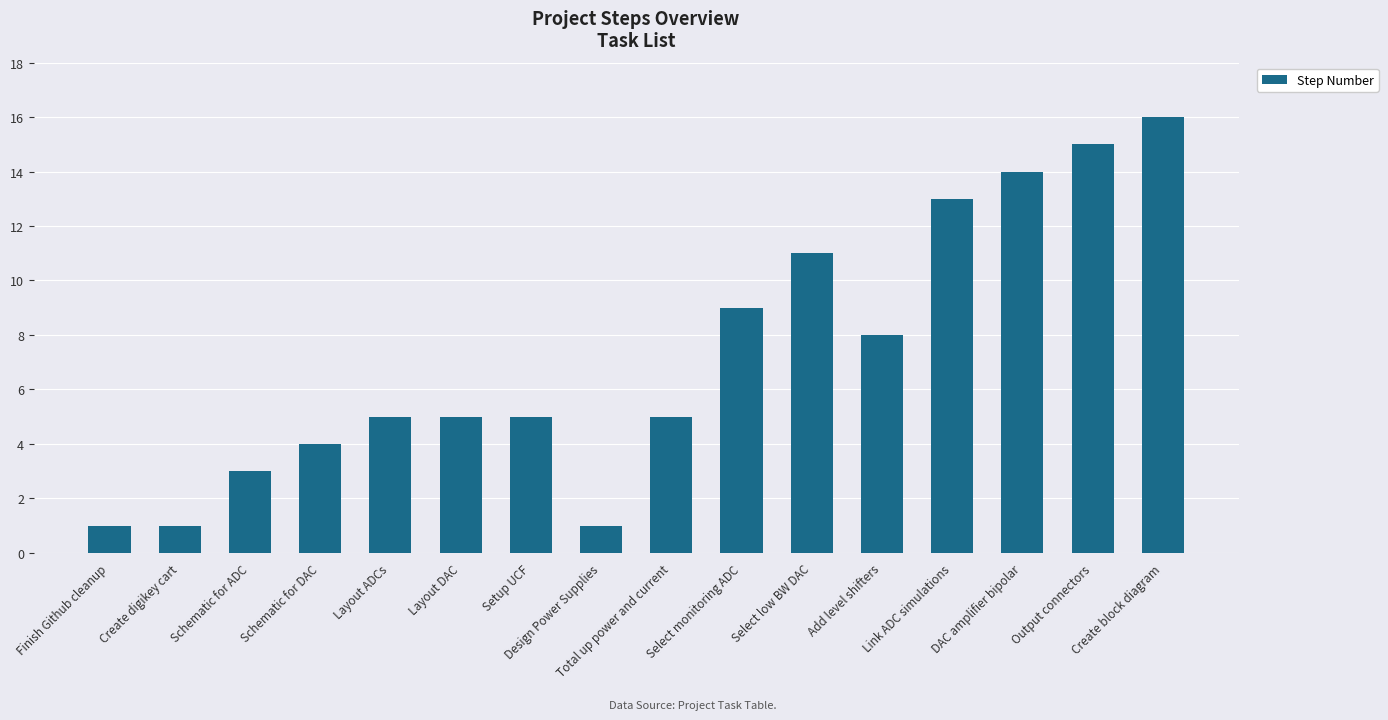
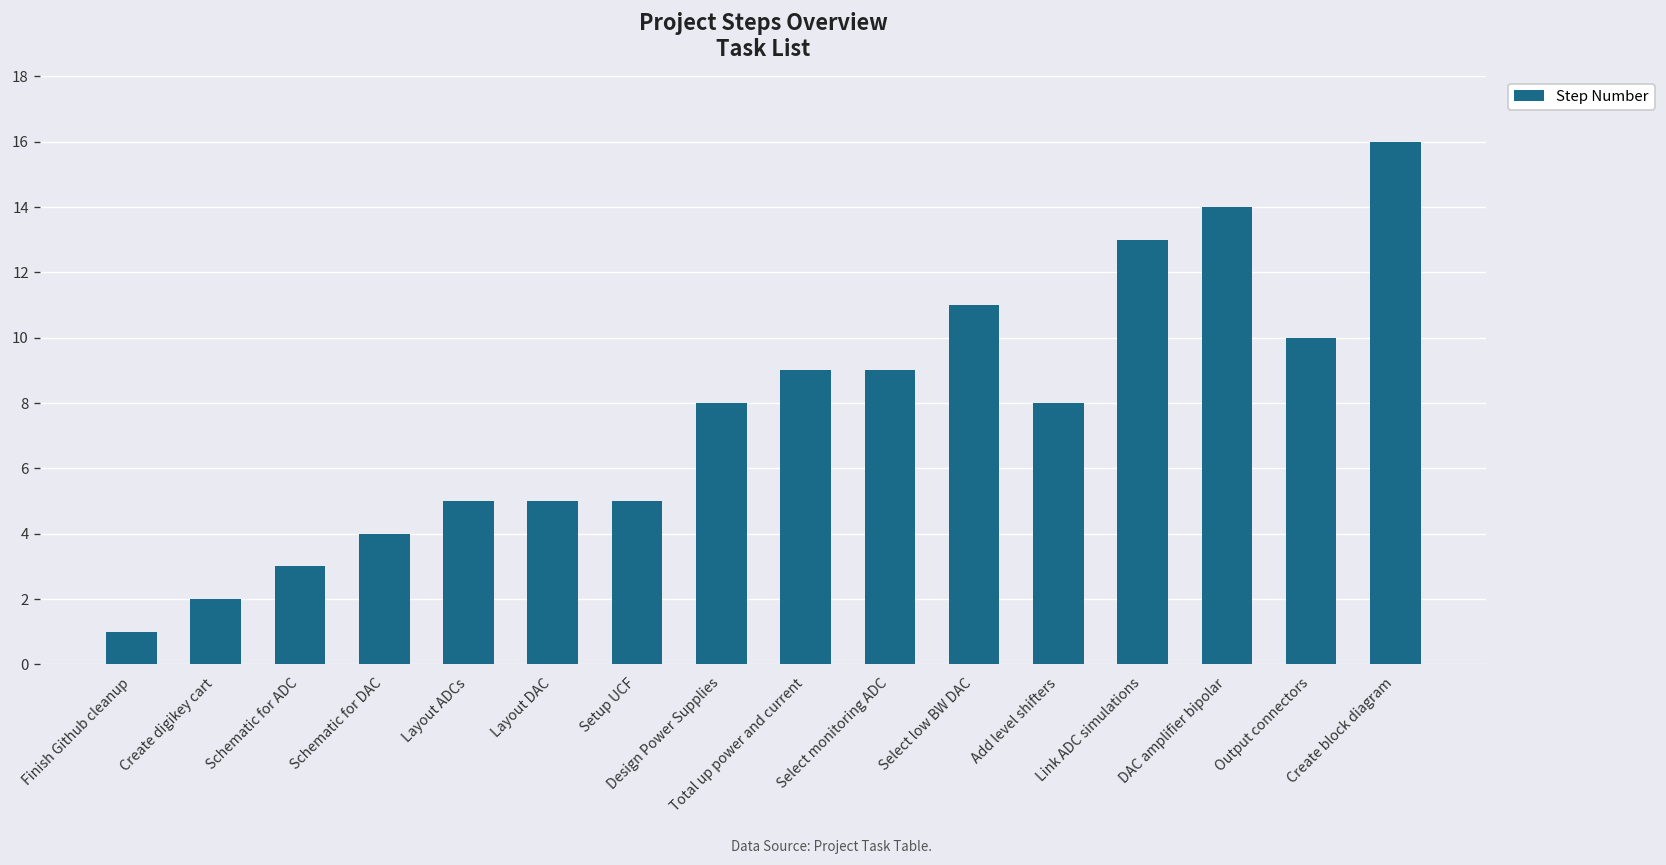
Create digikey cart: 1 -> 2
Design Power Supplies: 1 -> 8
Total up power and current: 5 -> 9
Output connectors: 15 -> 10
